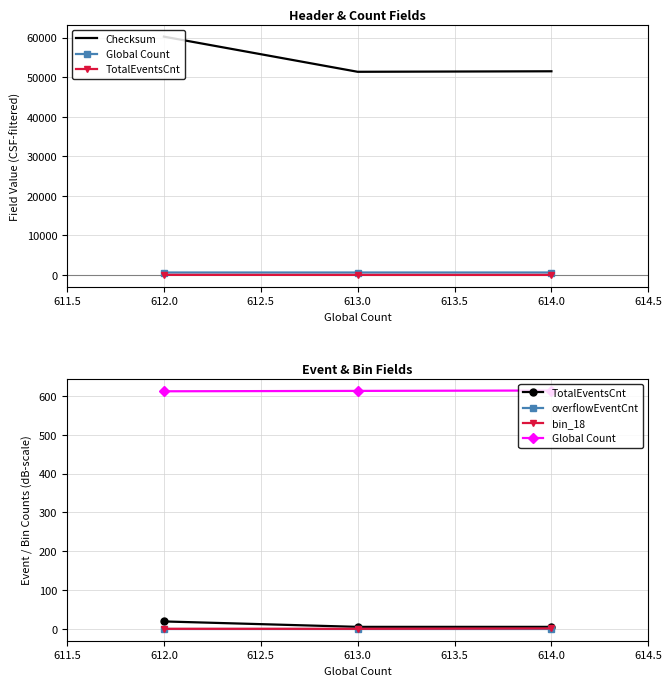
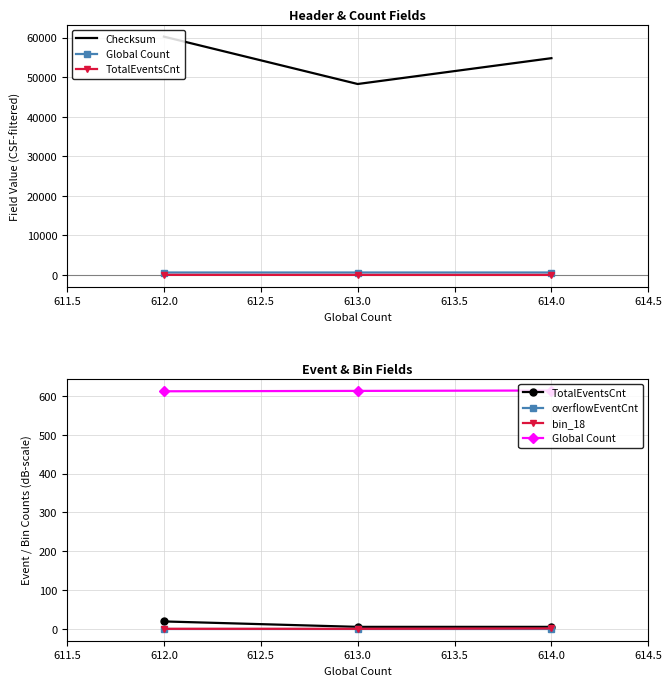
Header & Count Fields, Checksum, 613.0: 51000 -> 48000
Header & Count Fields, Checksum, 614.0: 51000 -> 55000
